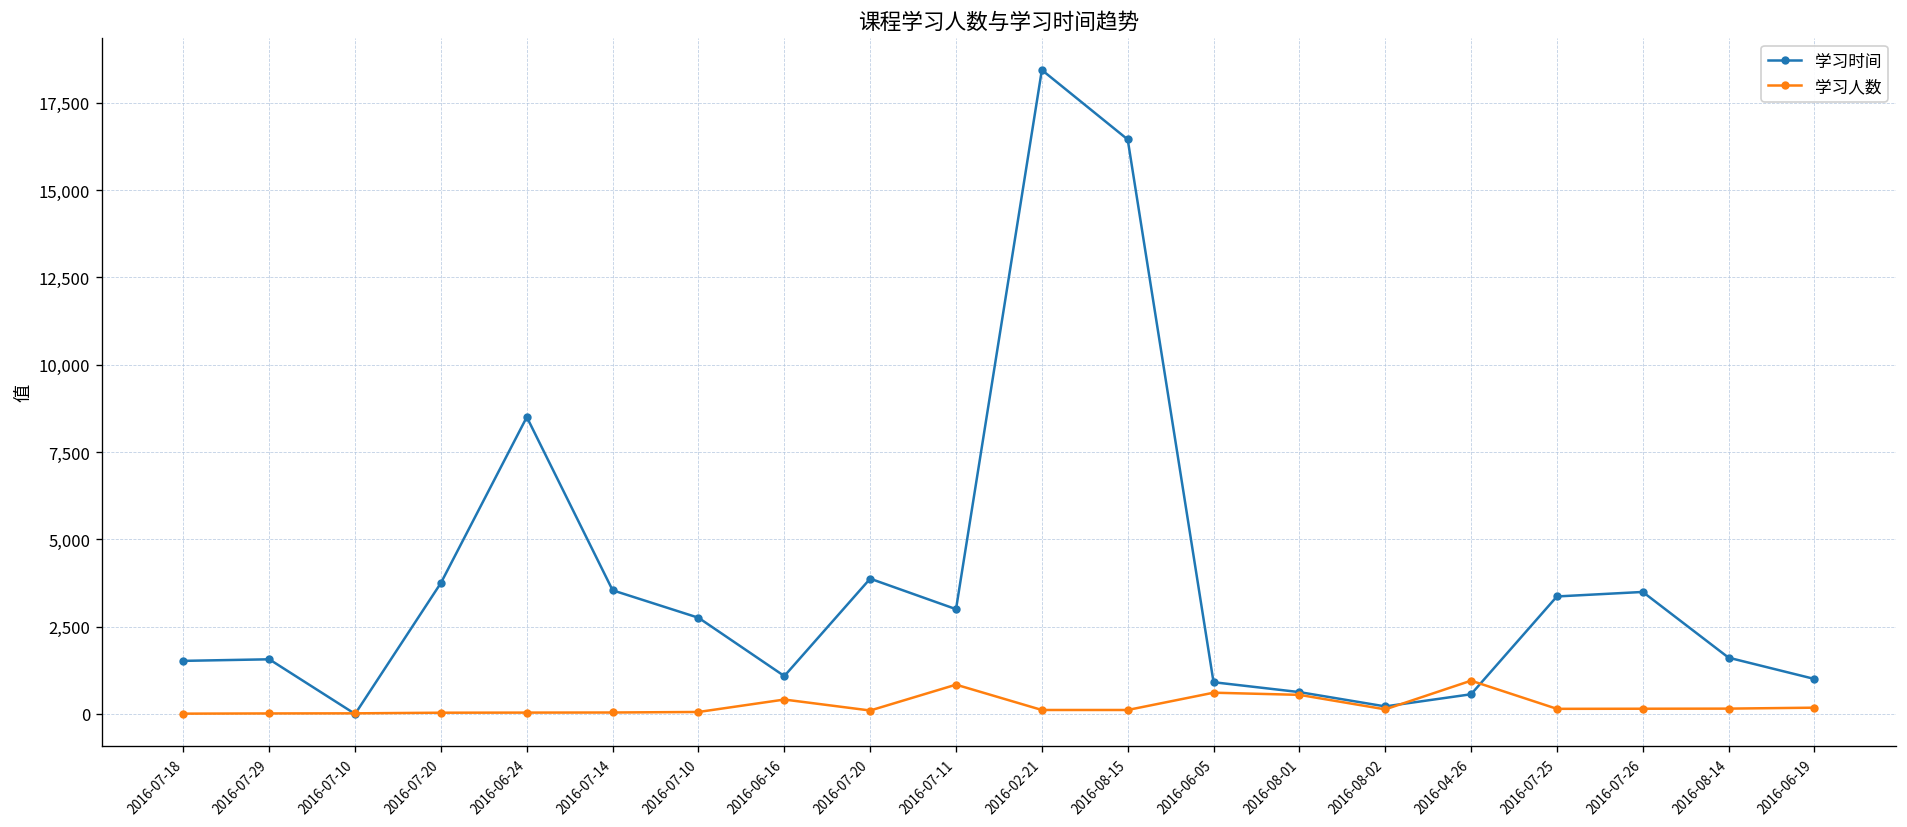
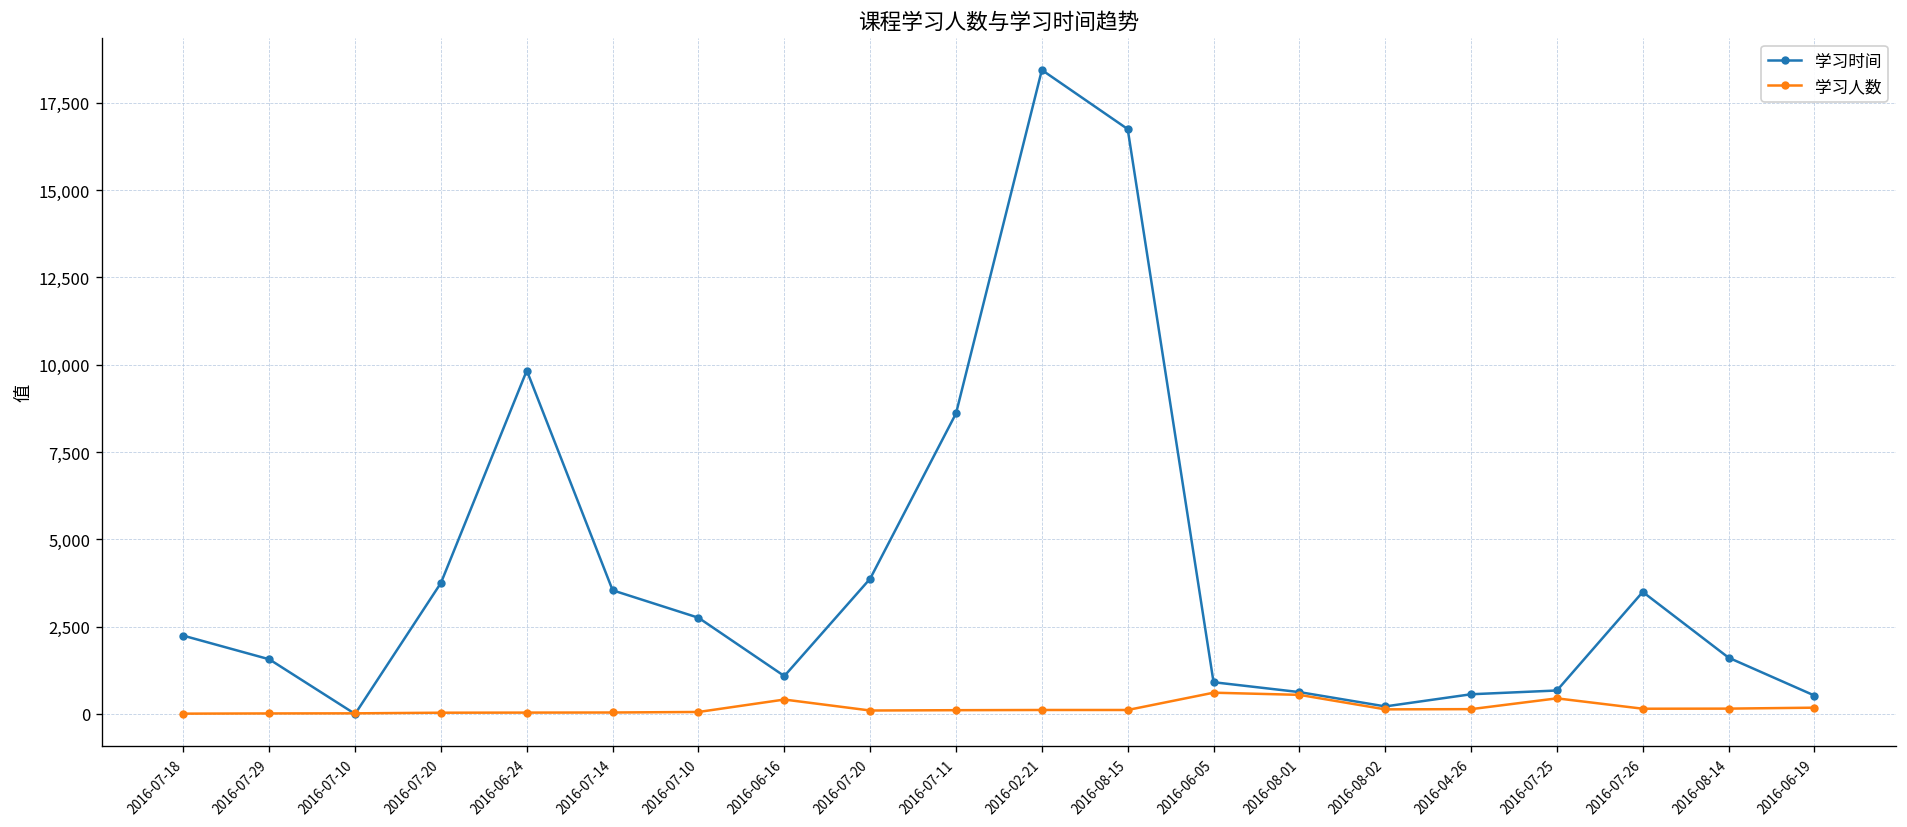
学习时间, 2016-07-18: 1,500 -> 2,200
学习时间, 2016-06-24: 8,500 -> 9,800
学习时间, 2016-07-11: 3,000 -> 8,600
学习人数, 2016-07-11: 800 -> 100
学习时间, 2016-08-15: 16,400 -> 16,700
学习人数, 2016-04-26: 1,000 -> 100
学习时间, 2016-07-25: 3,400 -> 700
学习人数, 2016-07-25: 100 -> 400
学习时间, 2016-06-19: 1,000 -> 500
